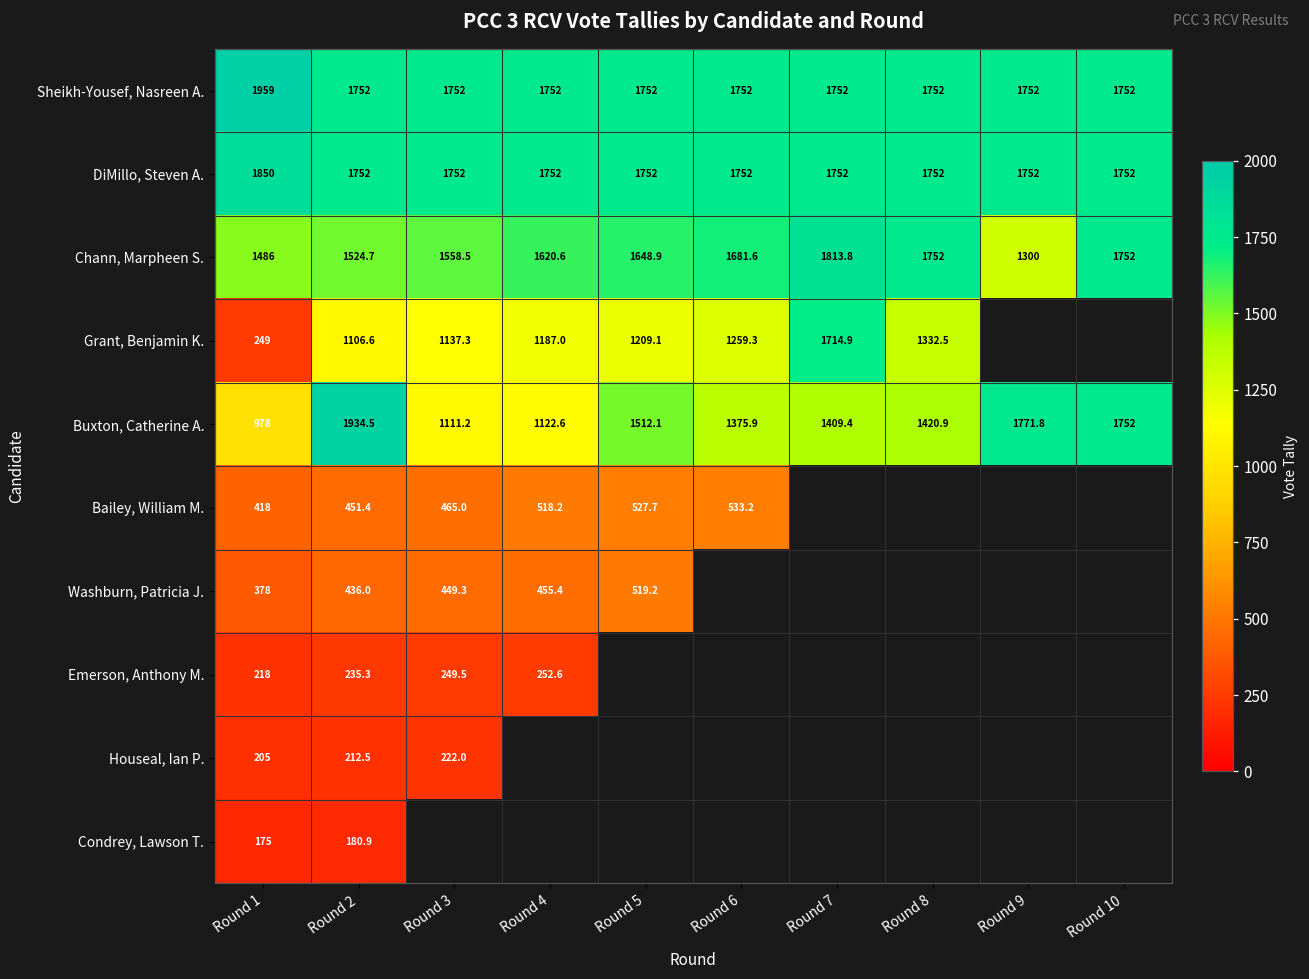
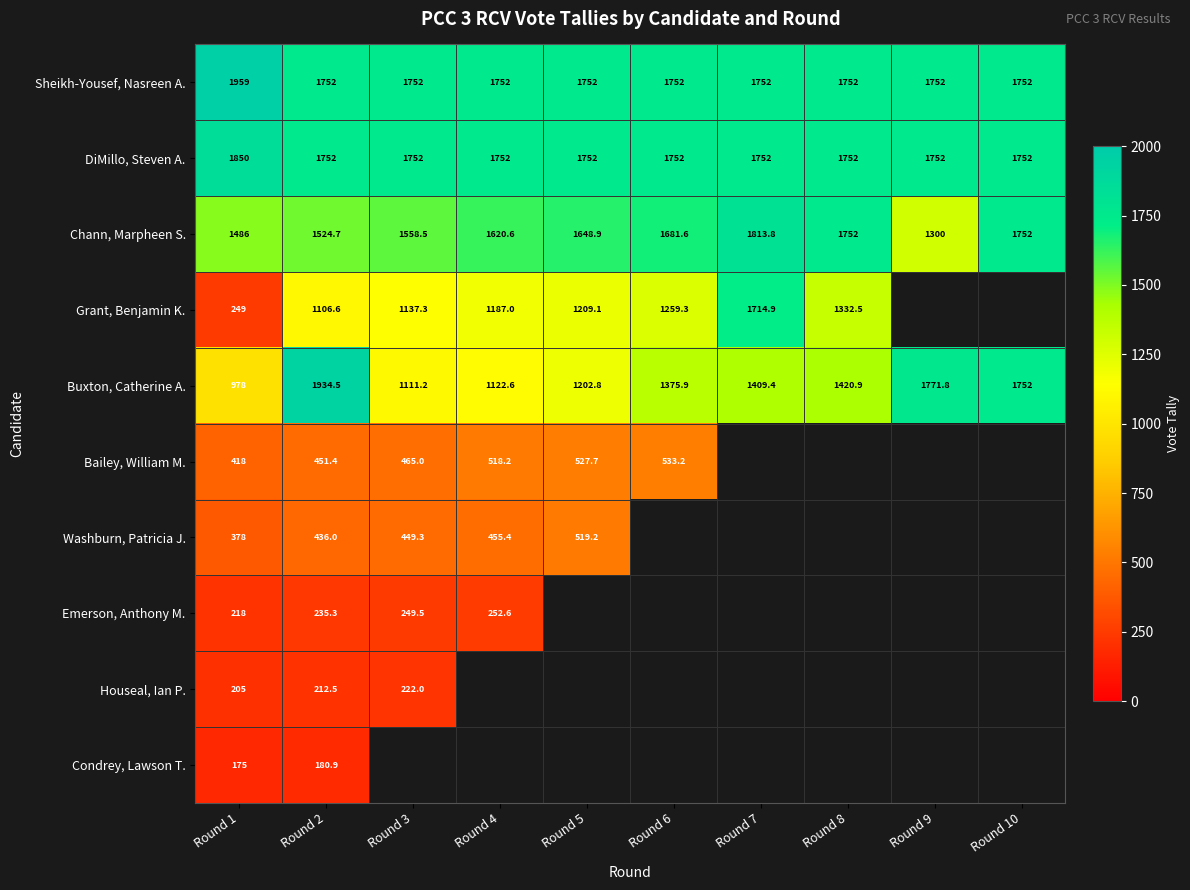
Buxton, Catherine A., Round 5: 1512.1 -> 1202.8
